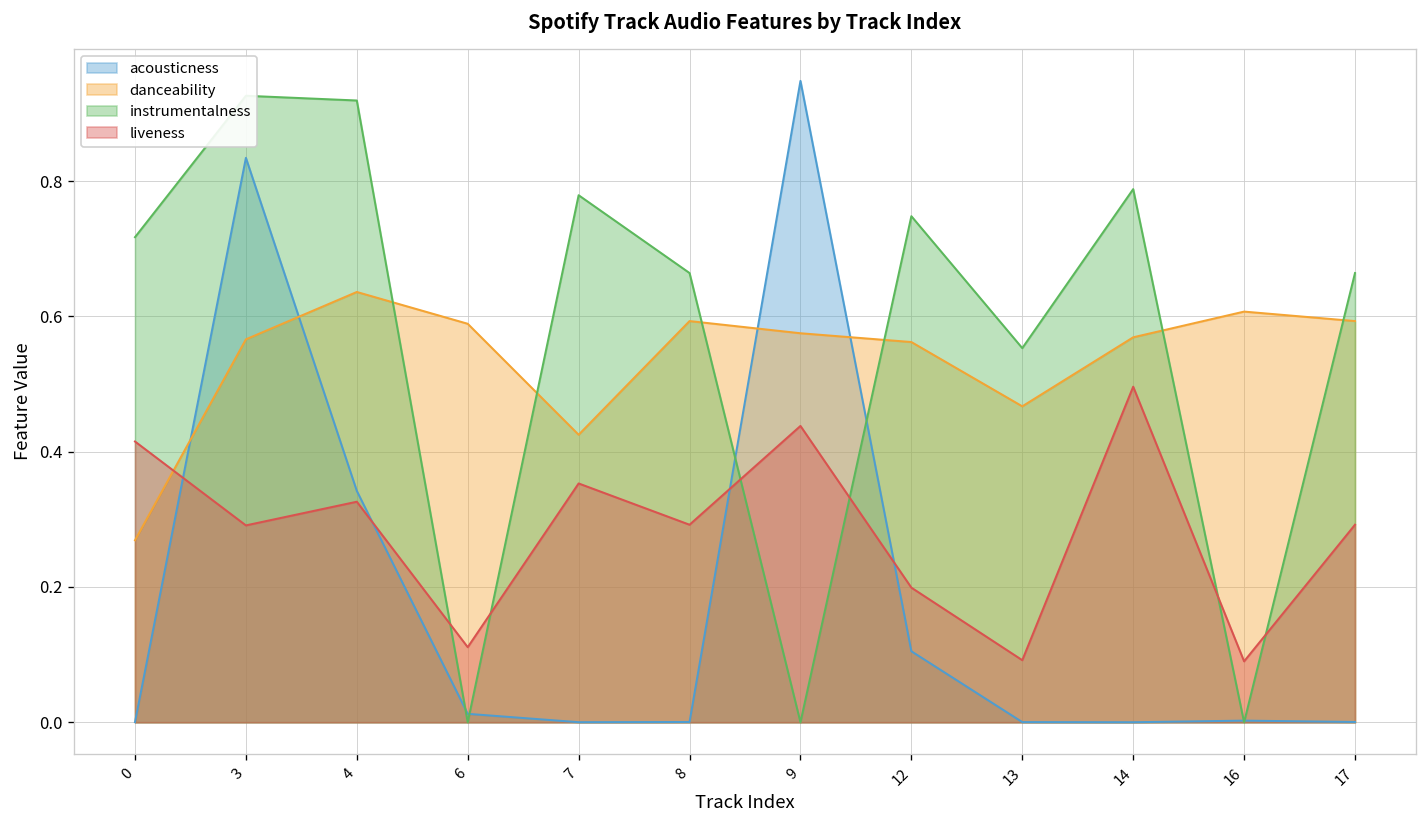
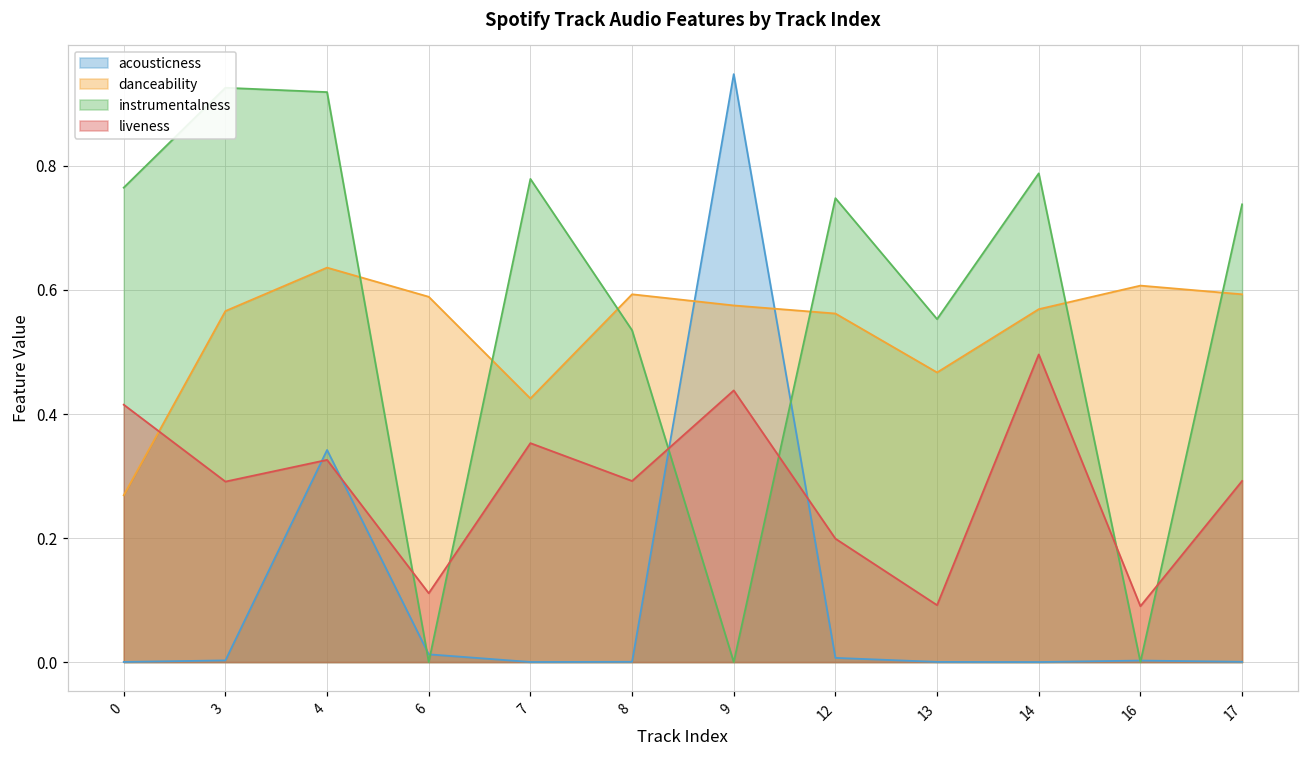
instrumentalness, 0: 0.72 -> 0.77
acousticness, 3: 0.83 -> 0.00
instrumentalness, 8: 0.66 -> 0.54
acousticness, 12: 0.10 -> 0.01
instrumentalness, 17: 0.66 -> 0.74
